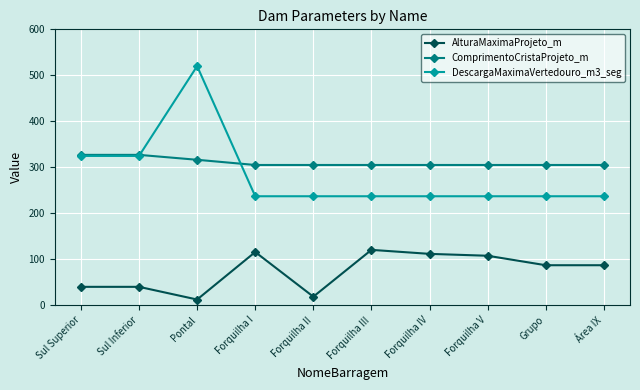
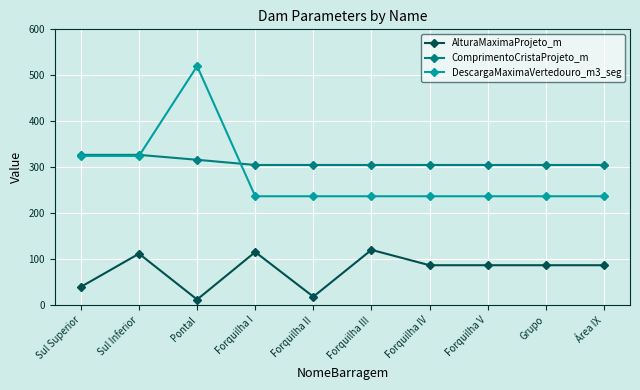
AlturaMaximaProjeto_m, Sul Inferior: 40 -> 110
AlturaMaximaProjeto_m, Forquilha IV: 110 -> 90
AlturaMaximaProjeto_m, Forquilha V: 110 -> 90
